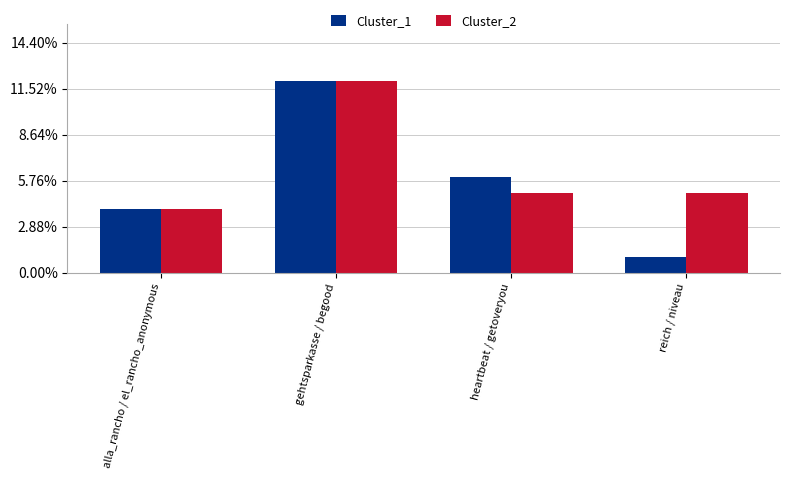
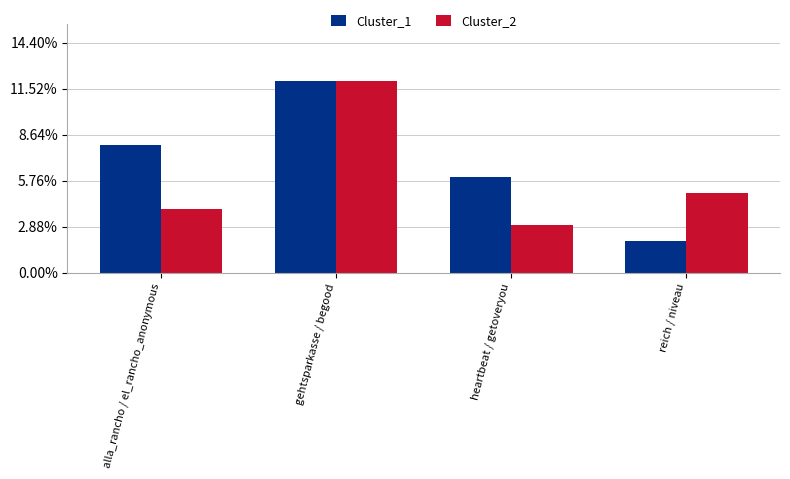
Cluster_1, alla_rancho / el_rancho_anonymous: 4% -> 8%
Cluster_2, heartbeat / getoveryou: 5% -> 3%
Cluster_1, reich / niveau: 1% -> 2%
